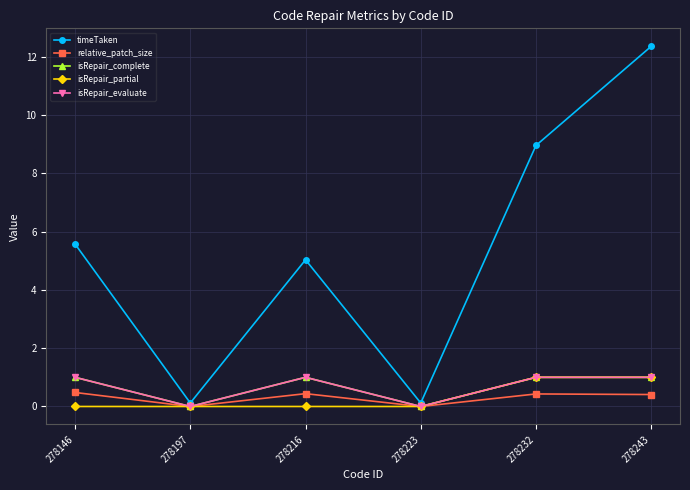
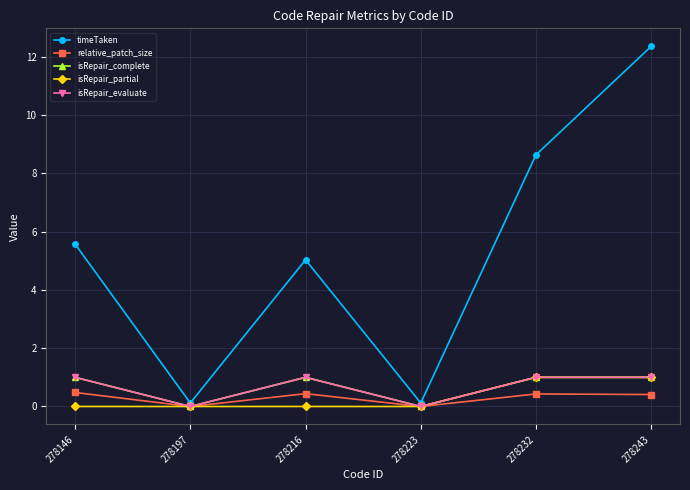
timeTaken, 278232: 9.0 -> 8.6
